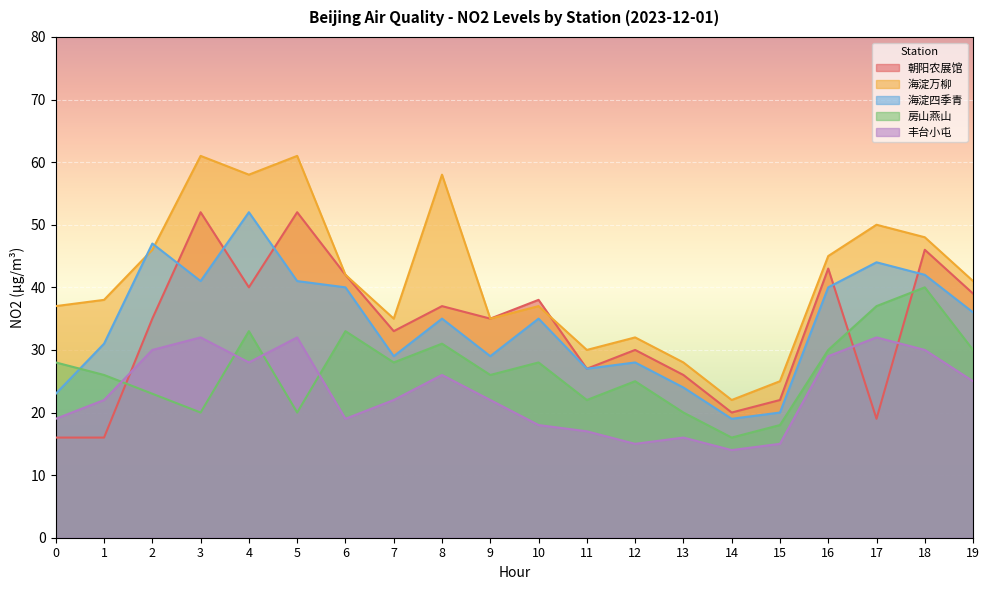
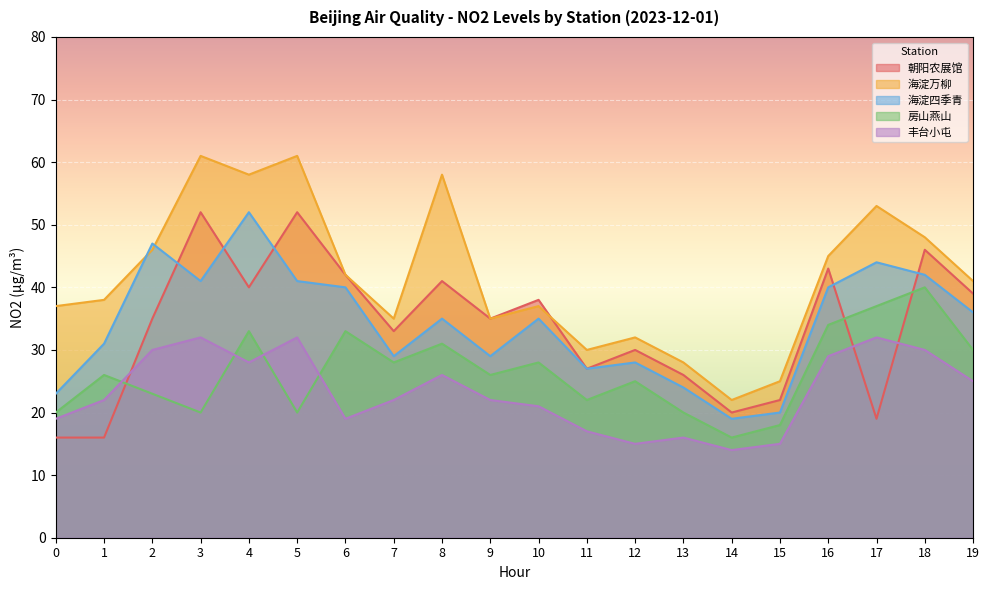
房山燕山, 0: 28 -> 20
朝阳农展馆, 8: 37 -> 41
丰台小屯, 10: 18 -> 21
房山燕山, 16: 30 -> 34
海淀万柳, 17: 50 -> 53
